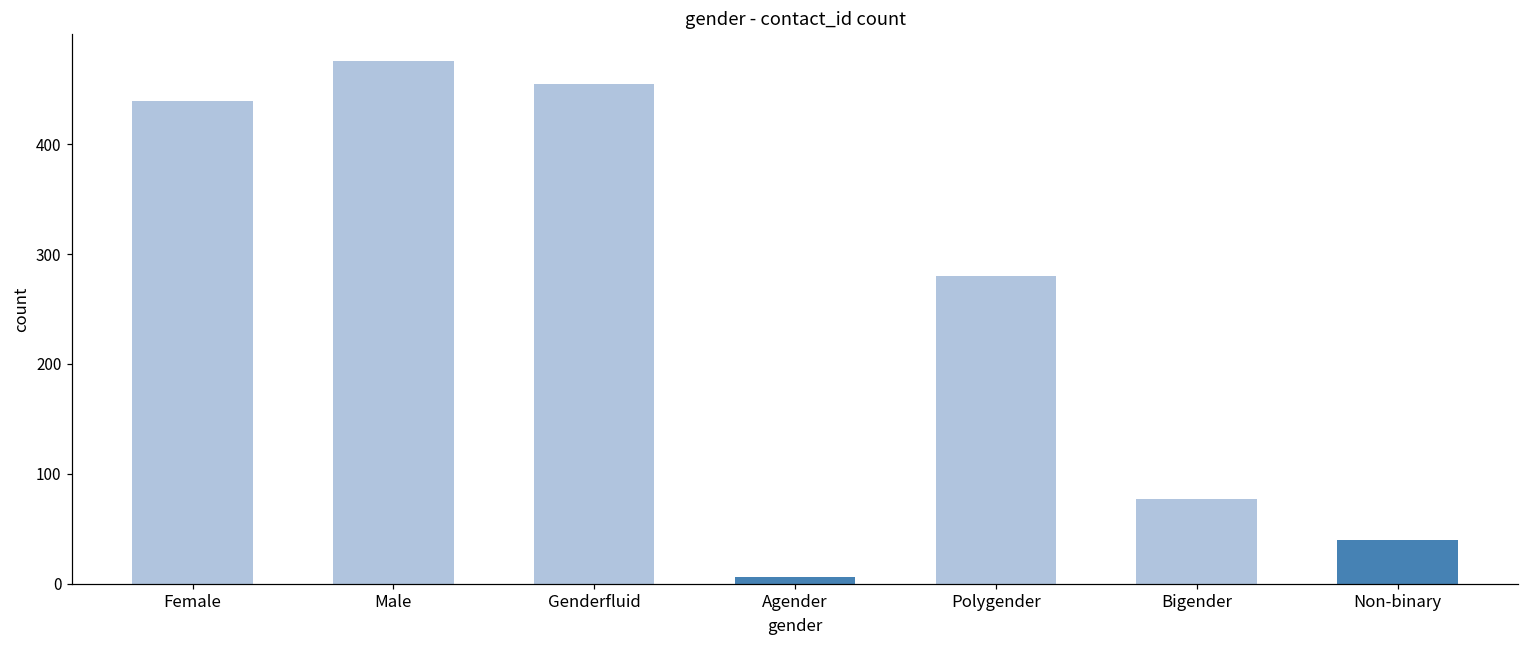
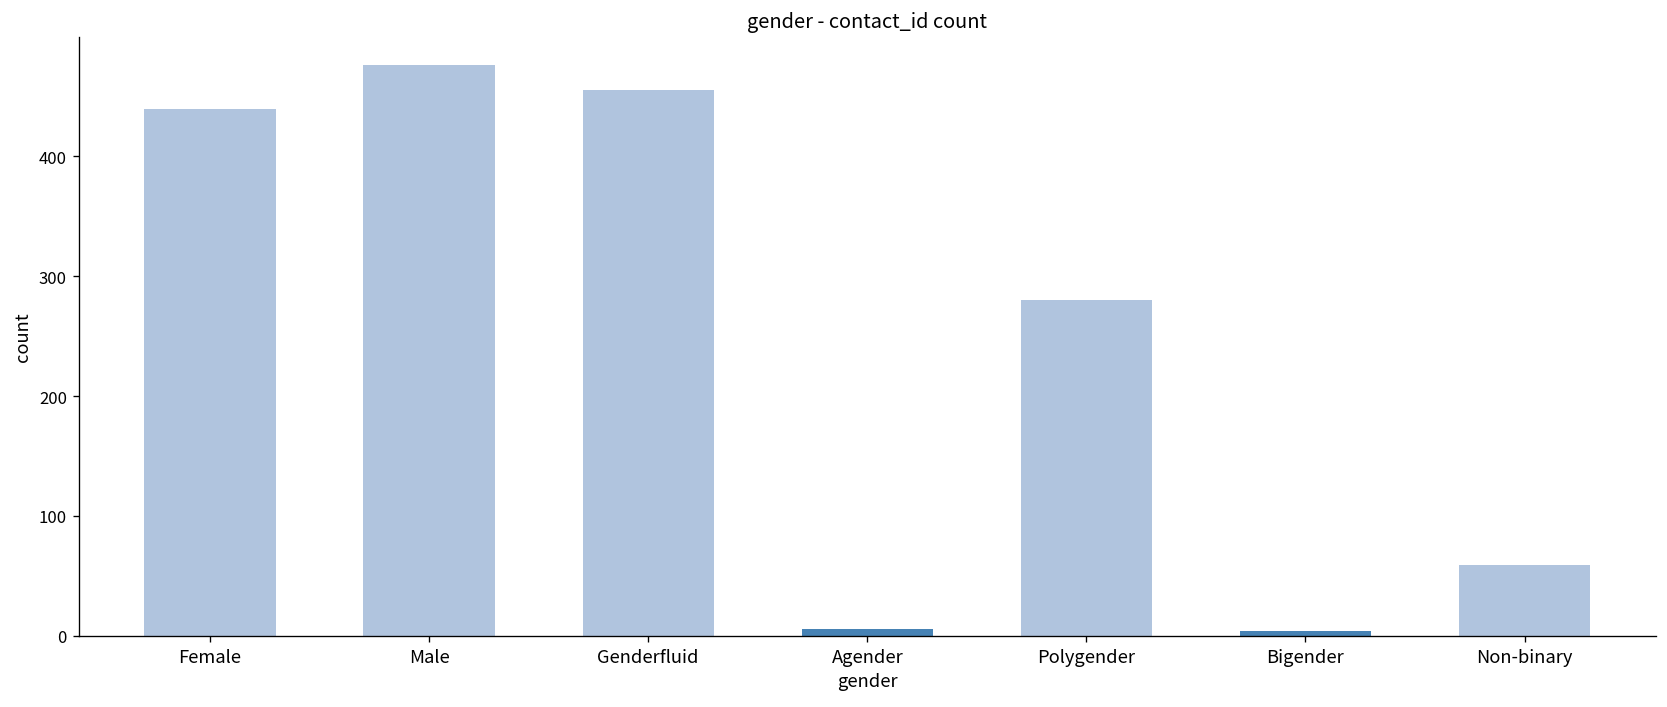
Bigender: 80 -> 0
Non-binary: 40 -> 60
